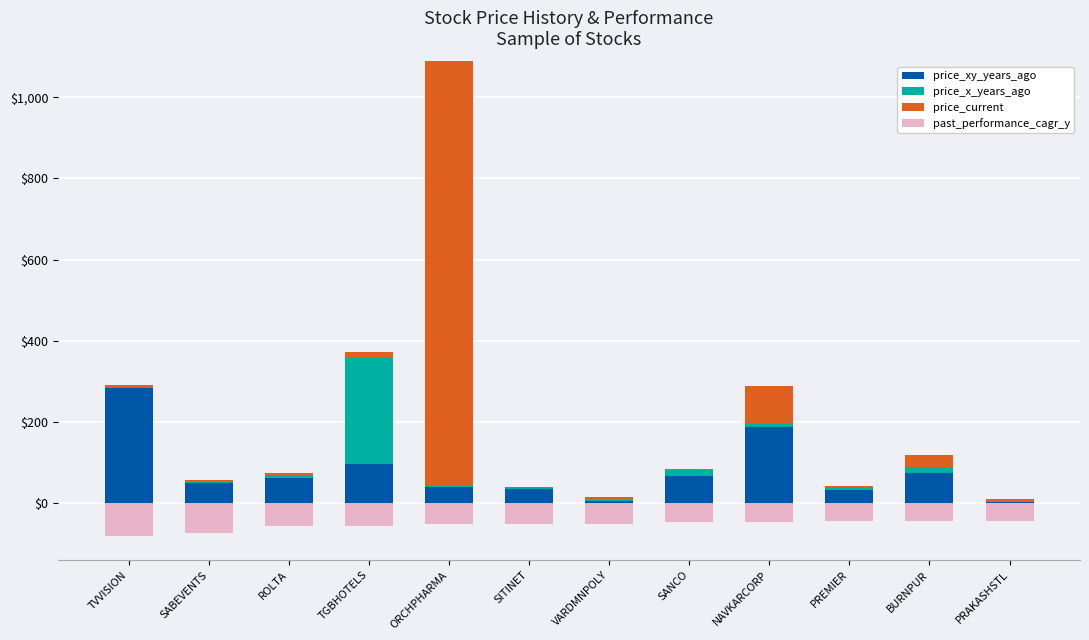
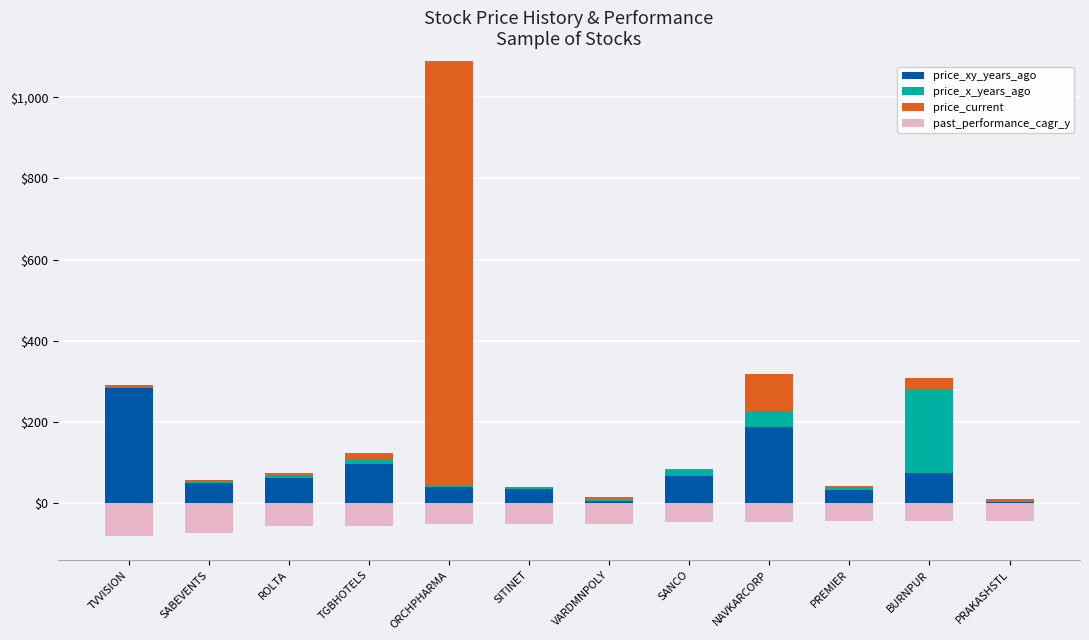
price_x_years_ago, TGBHOTELS: $260 -> $10
price_x_years_ago, NAVKARCORP: $10 -> $40
price_x_years_ago, BURNPUR: $20 -> $210
